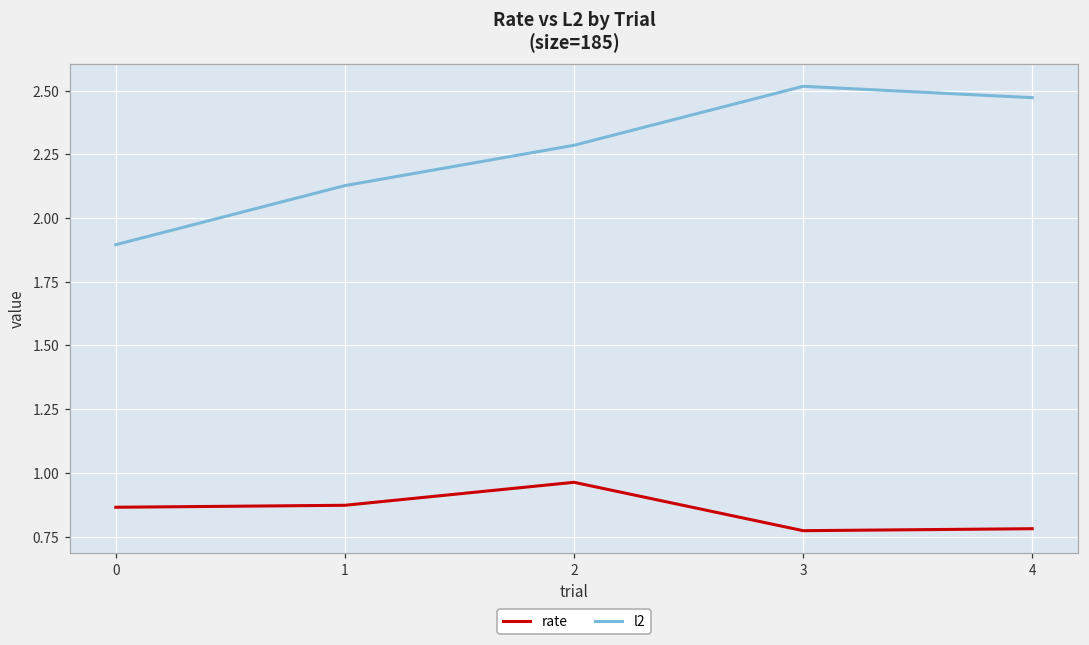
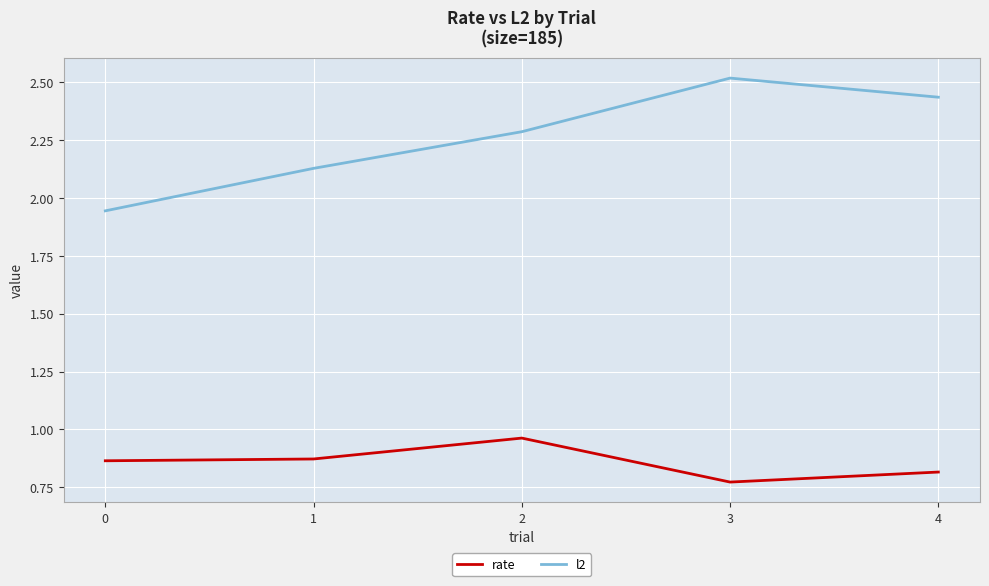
l2, 0: 1.90 -> 1.94
rate, 4: 0.78 -> 0.82
l2, 4: 2.47 -> 2.43
